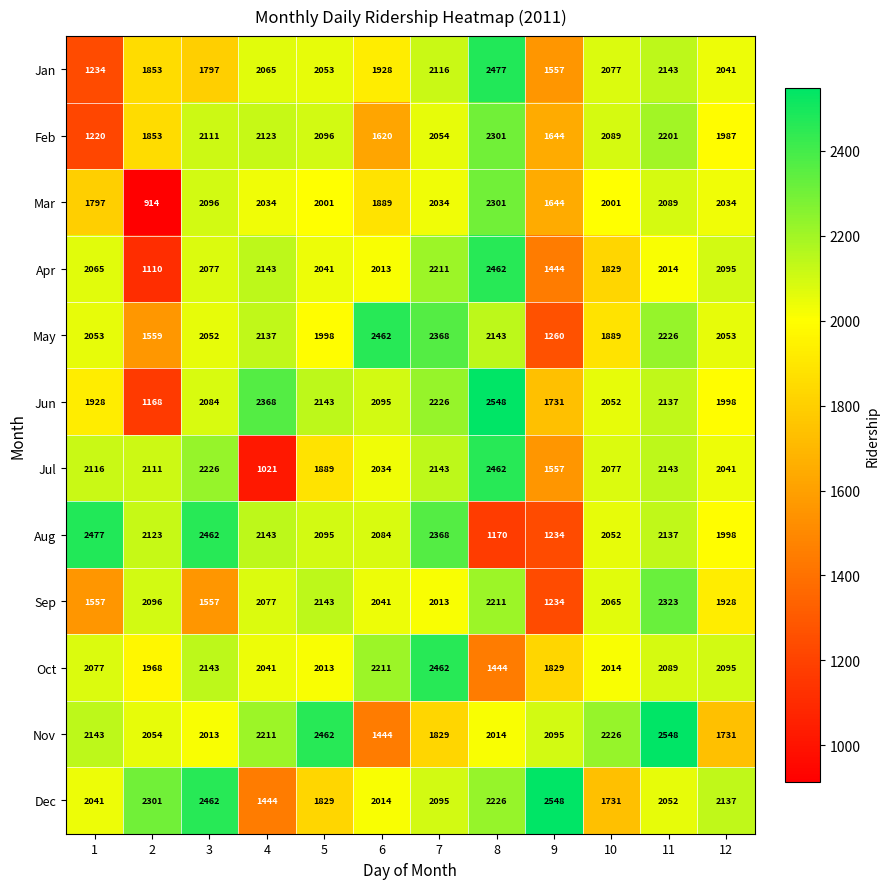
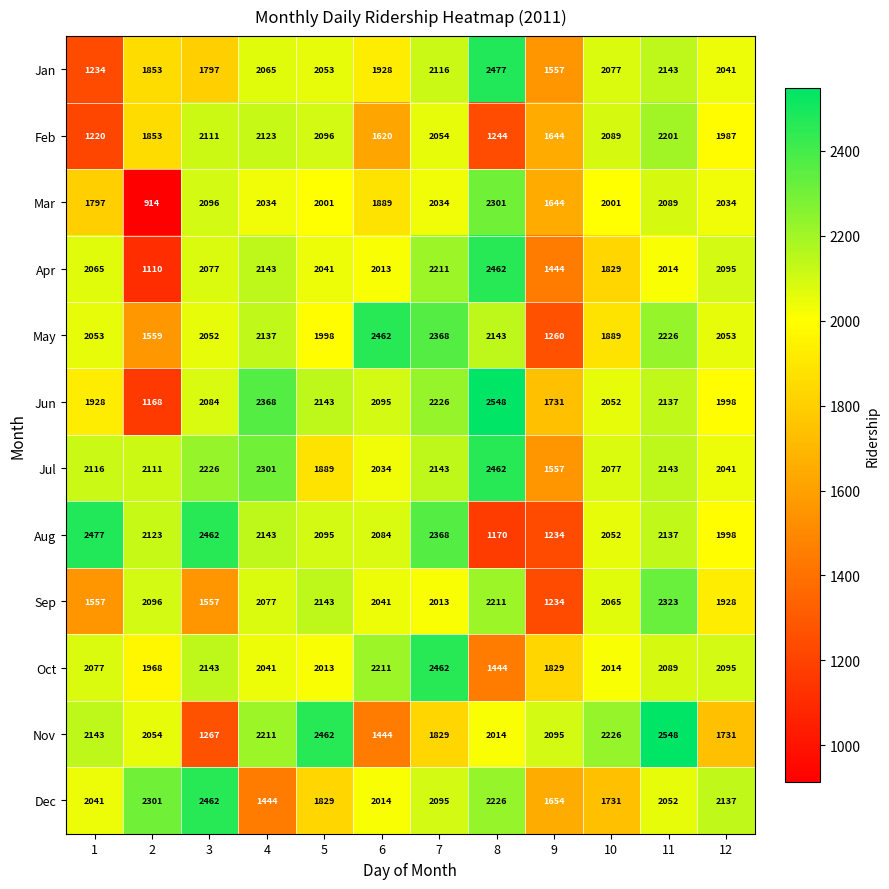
Feb, 8: 2301 -> 1244
Jul, 4: 1021 -> 2301
Nov, 3: 2013 -> 1267
Dec, 9: 2548 -> 1654
